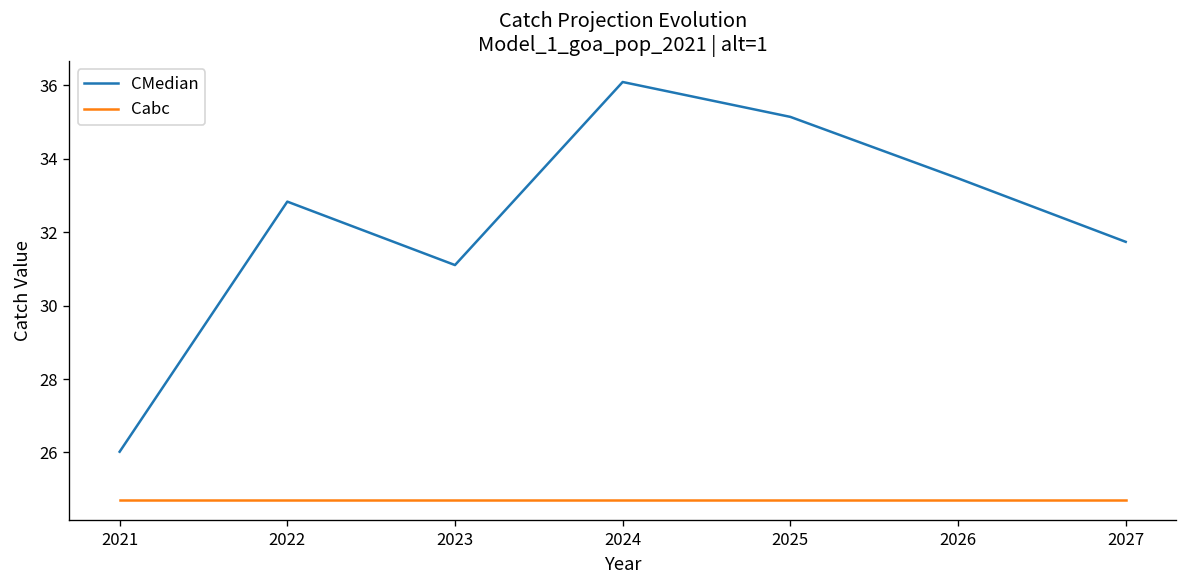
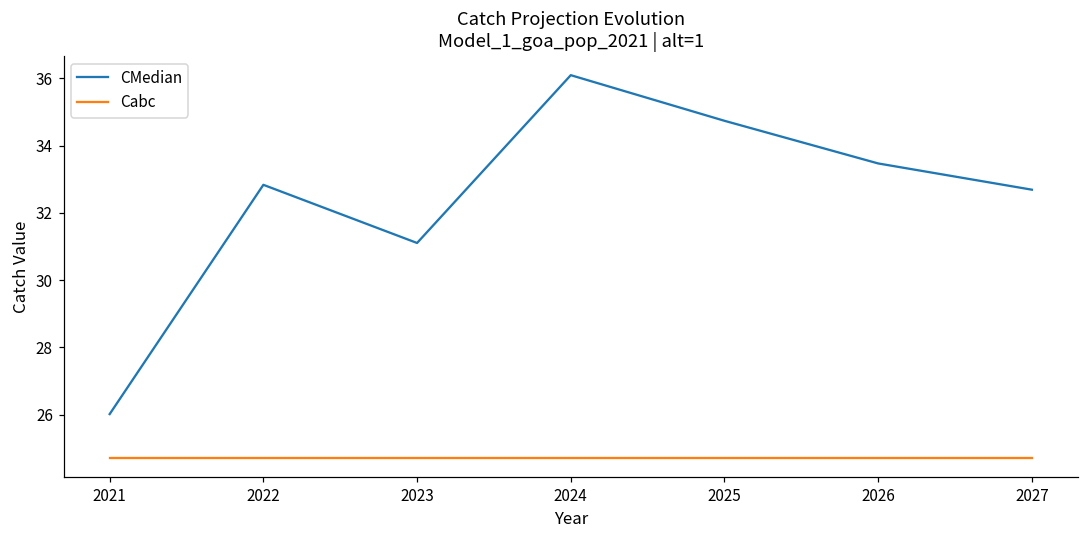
CMedian, 2025: 35.1 -> 34.7
CMedian, 2027: 31.7 -> 32.7
